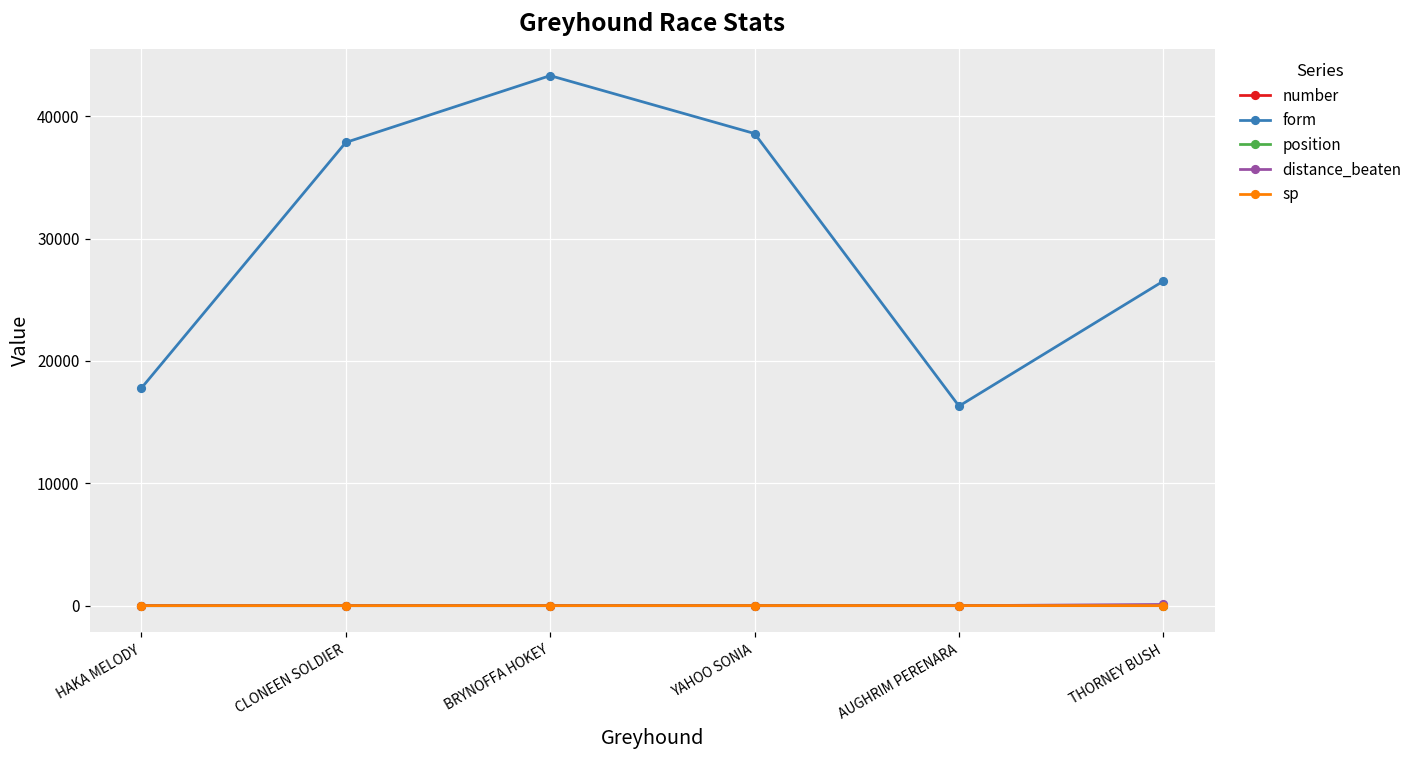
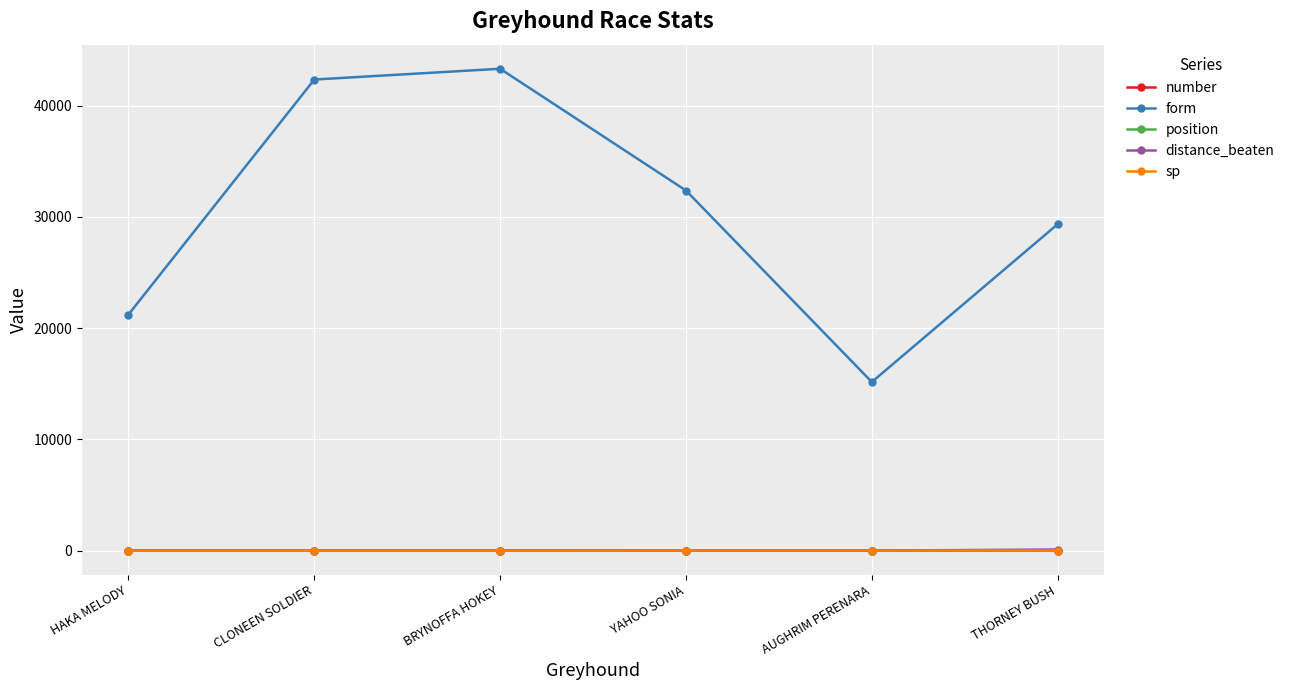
form, HAKA MELODY: 17800 -> 21200
form, CLONEEN SOLDIER: 37900 -> 42300
form, YAHOO SONIA: 38600 -> 32400
form, AUGHRIM PERENARA: 16300 -> 15200
form, THORNEY BUSH: 26500 -> 29300
